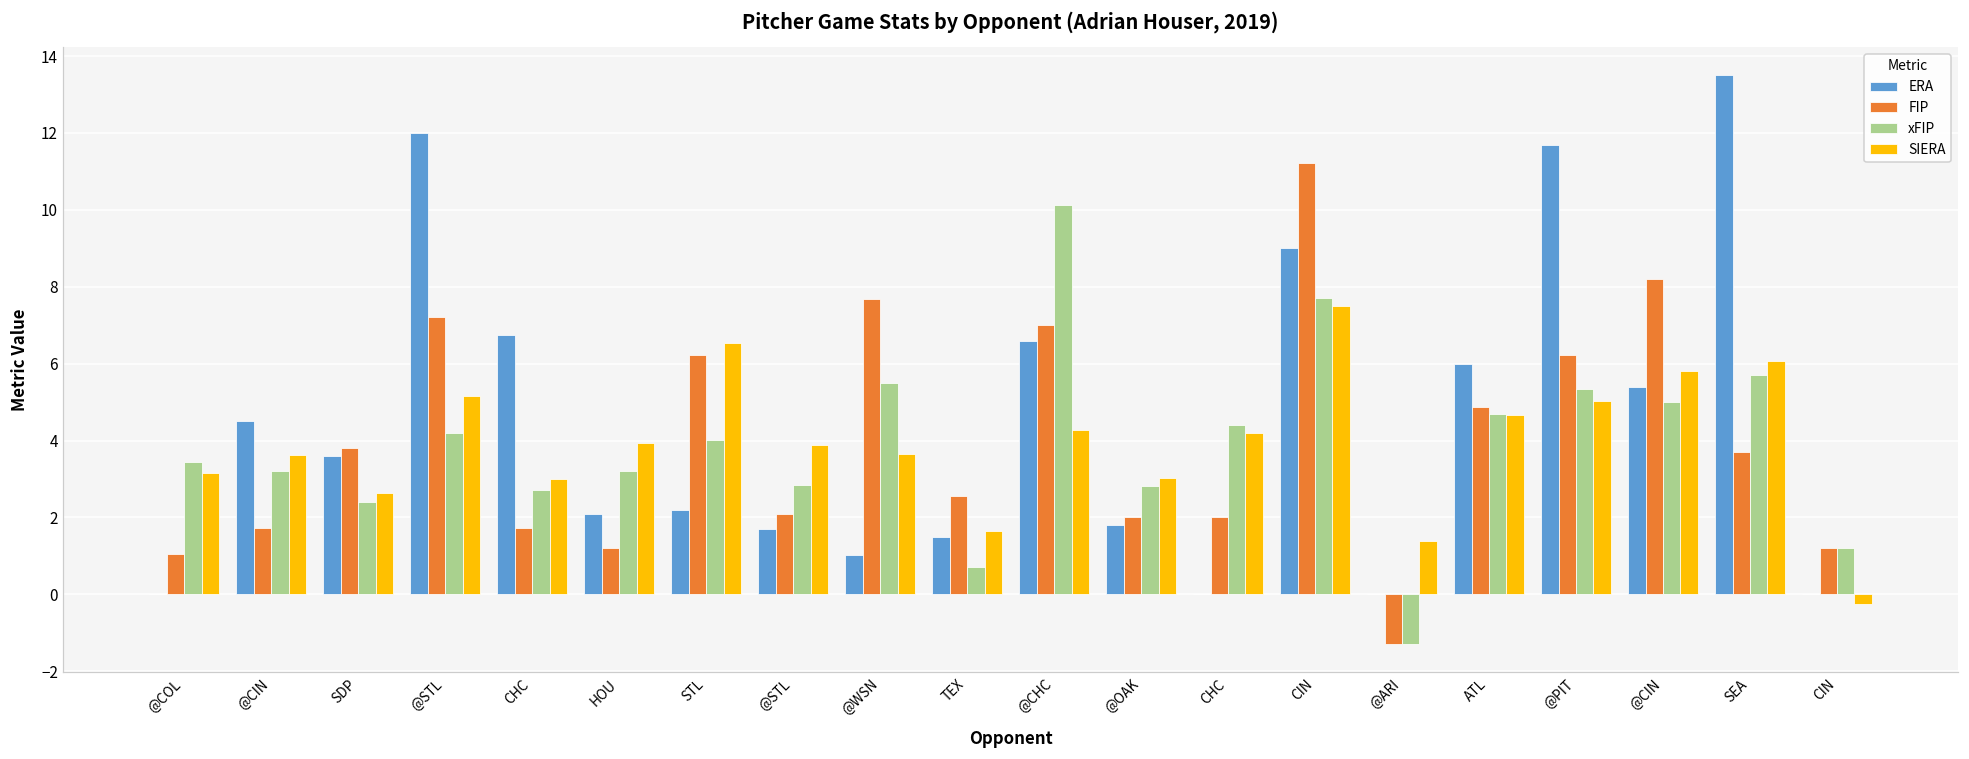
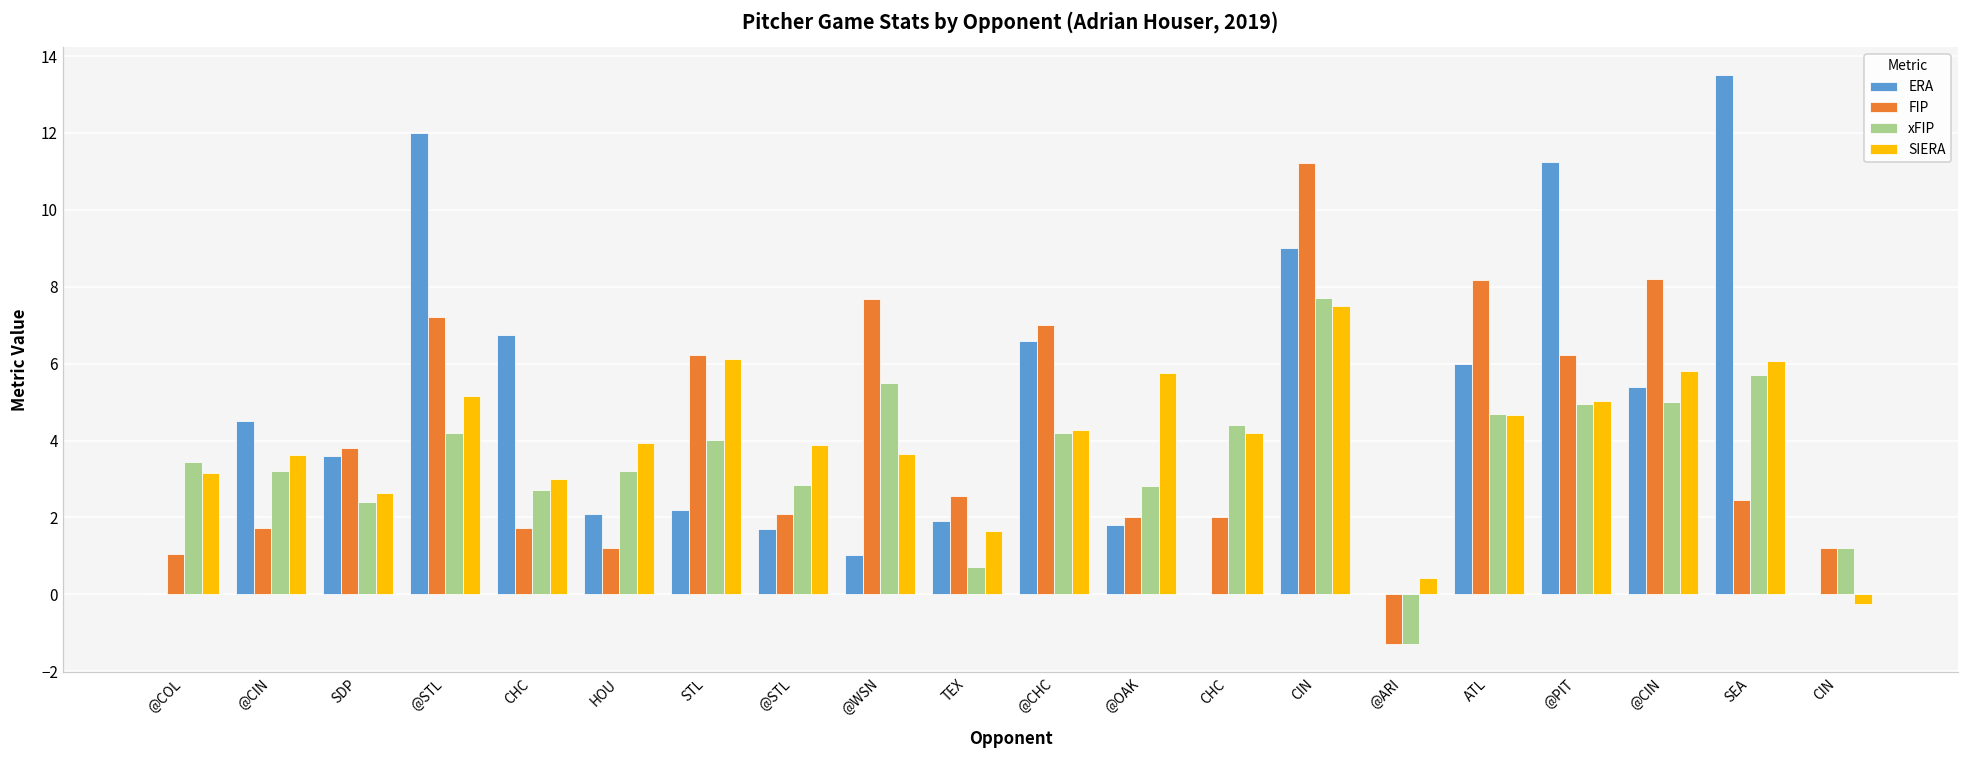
SIERA, STL: 6.5 -> 6.1
ERA, TEX: 1.5 -> 1.9
xFIP, @CHC: 10.1 -> 4.2
SIERA, @OAK: 3.0 -> 5.8
SIERA, @ARI: 1.4 -> 0.4
FIP, ATL: 4.9 -> 8.2
ERA, @PIT: 11.7 -> 11.3
xFIP, @PIT: 5.3 -> 5.0
FIP, SEA: 3.7 -> 2.5
